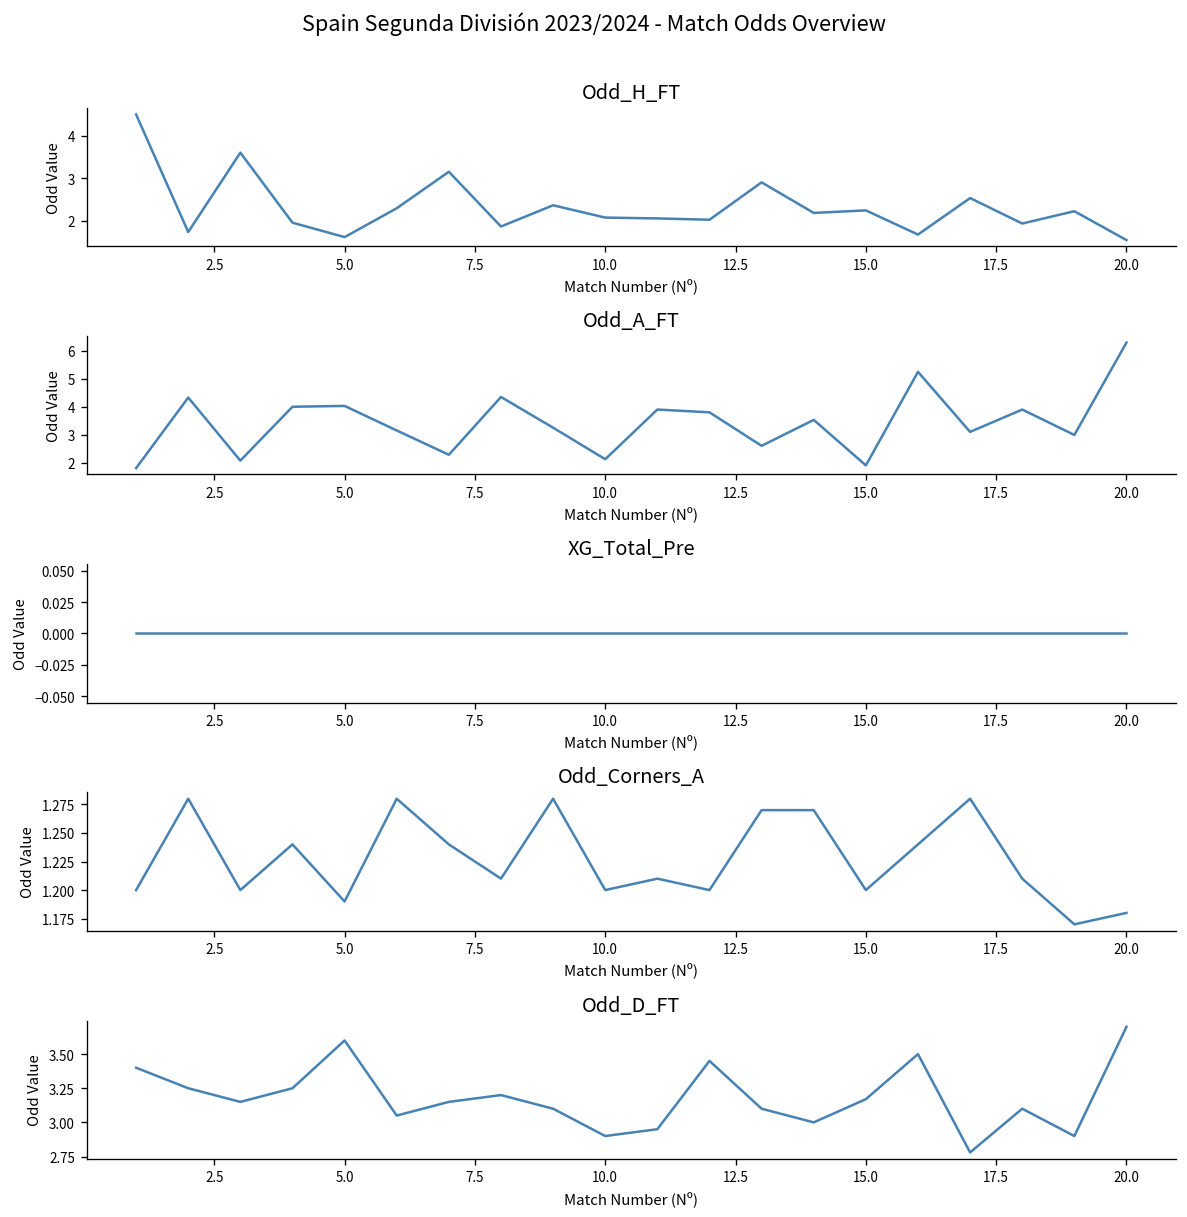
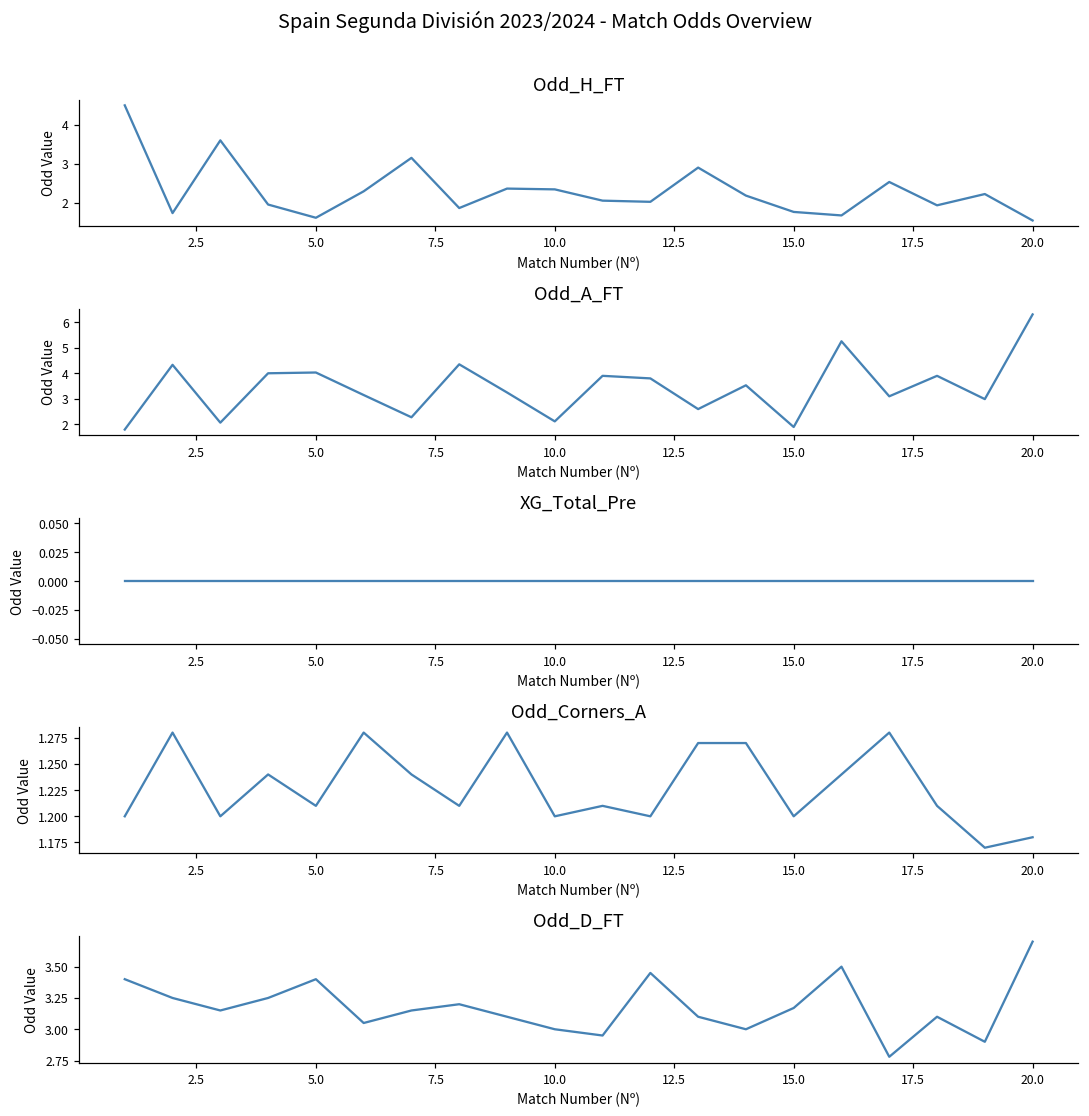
Odd_H_FT, 10.0: 2.1 -> 2.3
Odd_H_FT, 15.0: 2.2 -> 1.8
Odd_Corners_A, 5.0: 1.19 -> 1.21
Odd_D_FT, 5.0: 3.6 -> 3.4
Odd_D_FT, 10.0: 2.9 -> 3.0
